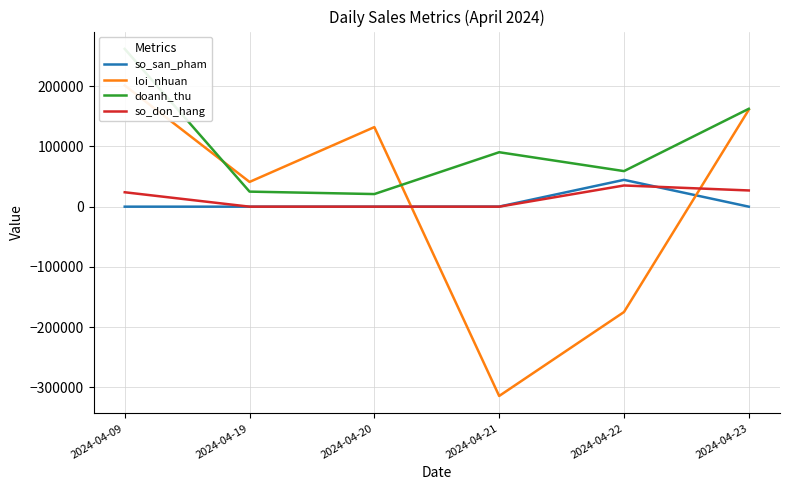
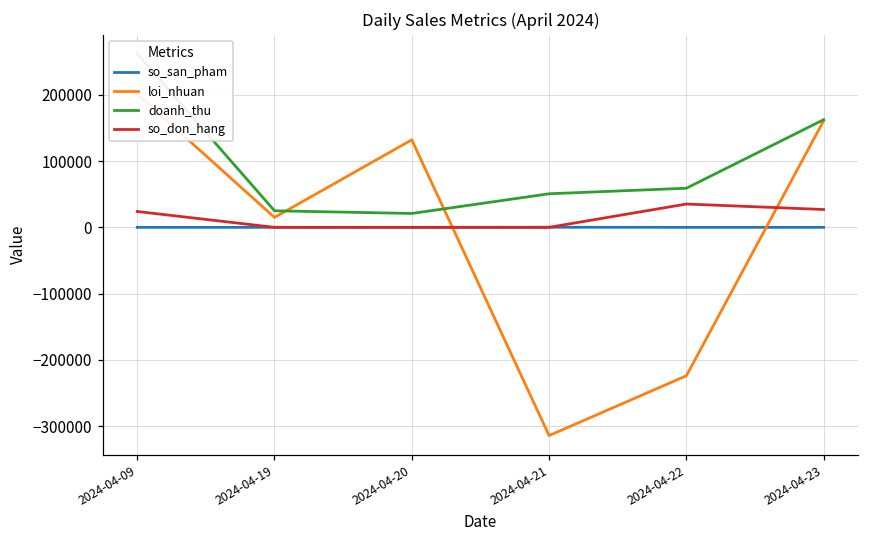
loi_nhuan, 2024-04-19: 40000 -> 20000
doanh_thu, 2024-04-21: 90000 -> 50000
so_san_pham, 2024-04-22: 40000 -> 0
loi_nhuan, 2024-04-22: -180000 -> -220000
